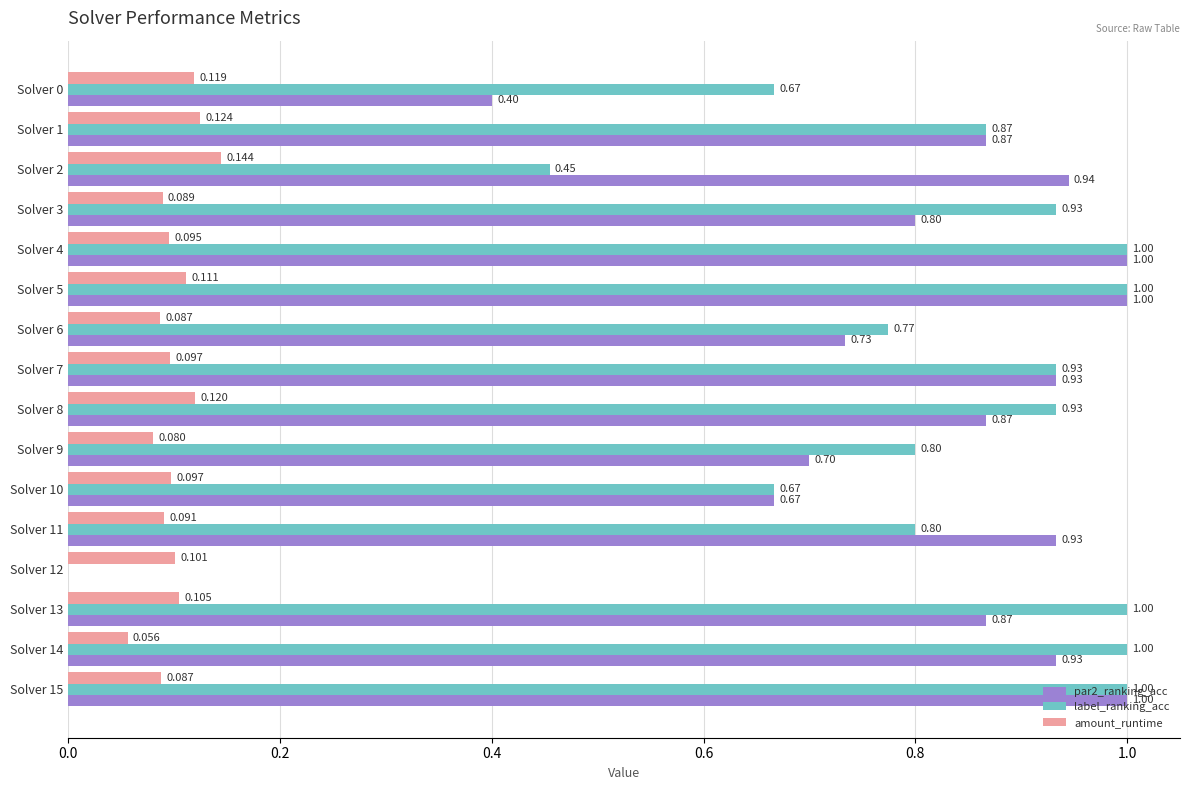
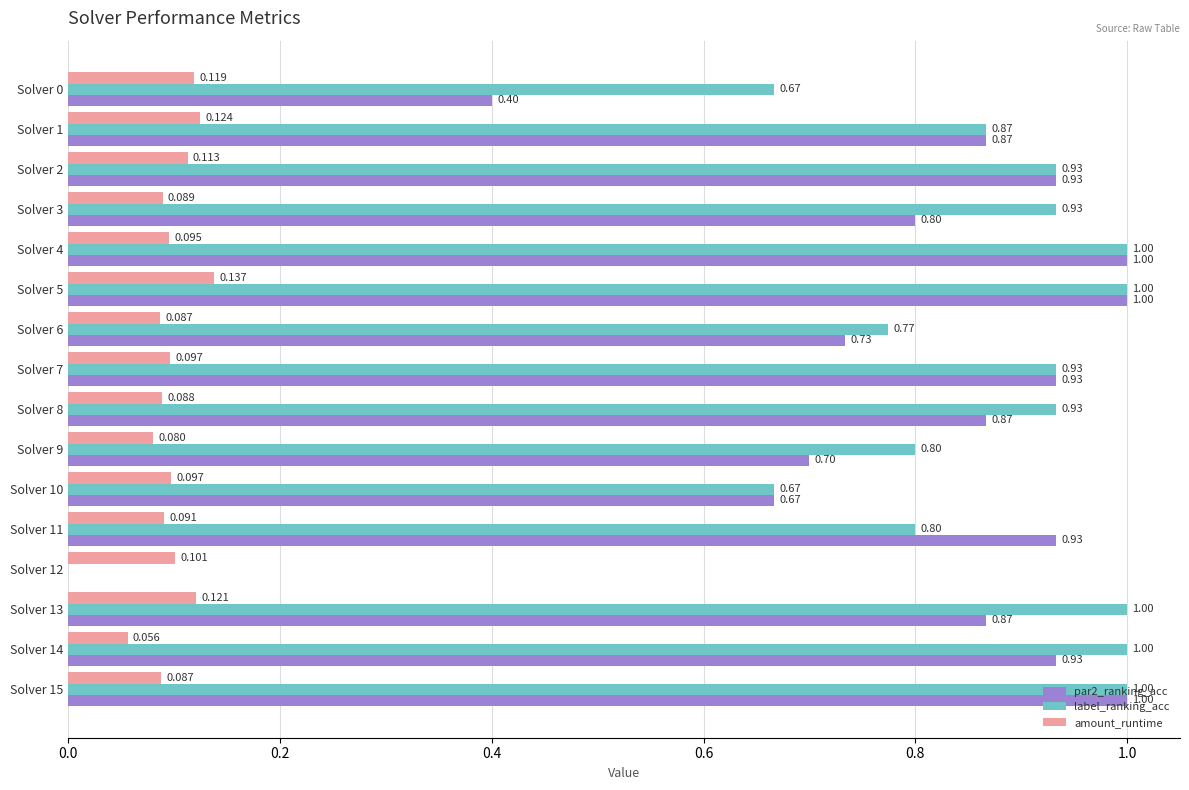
amount_runtime, Solver 2: 0.144 -> 0.113
label_ranking_acc, Solver 2: 0.45 -> 0.93
par2_ranking_acc, Solver 2: 0.94 -> 0.93
amount_runtime, Solver 5: 0.111 -> 0.137
amount_runtime, Solver 8: 0.120 -> 0.088
amount_runtime, Solver 13: 0.105 -> 0.121
